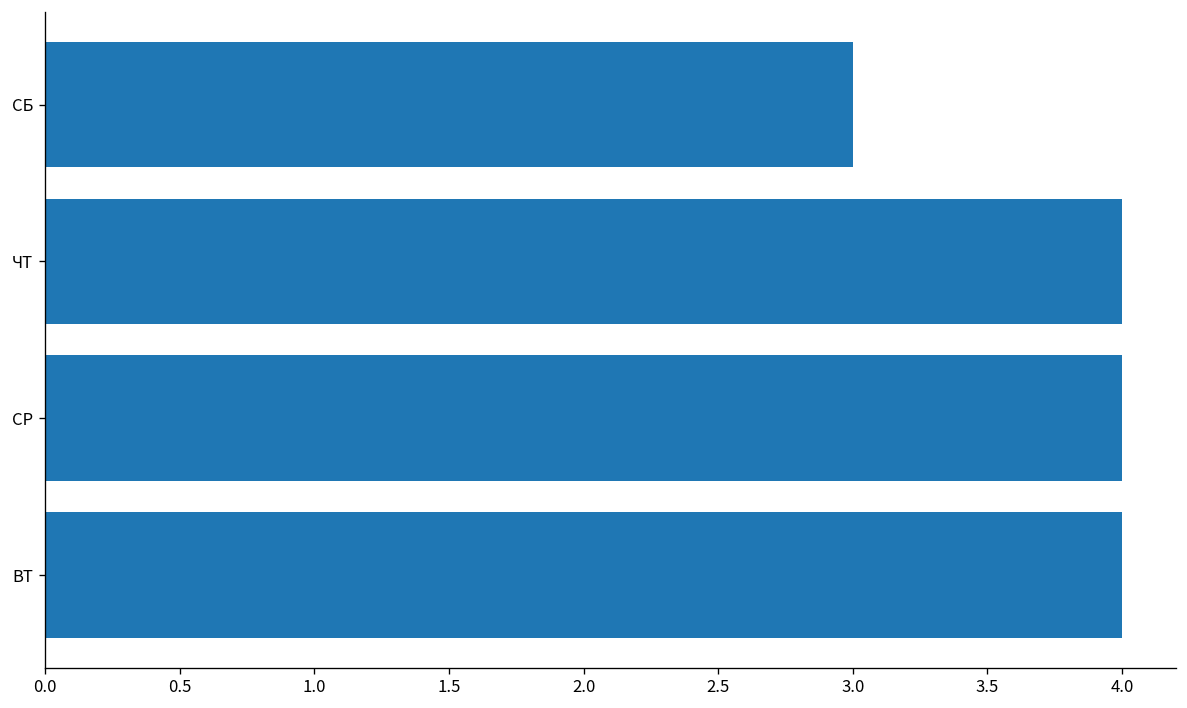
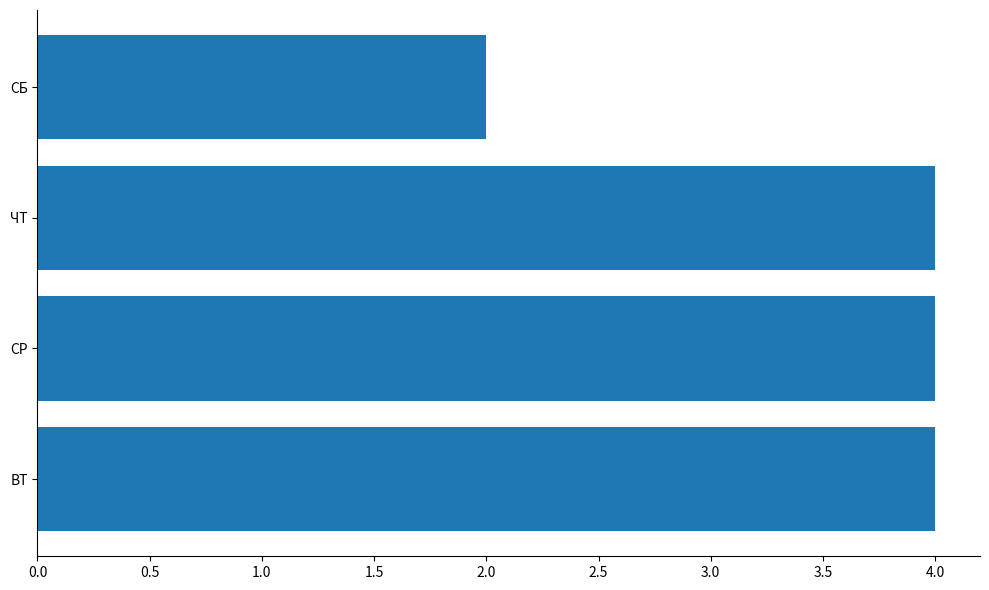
СБ: 3 -> 2
